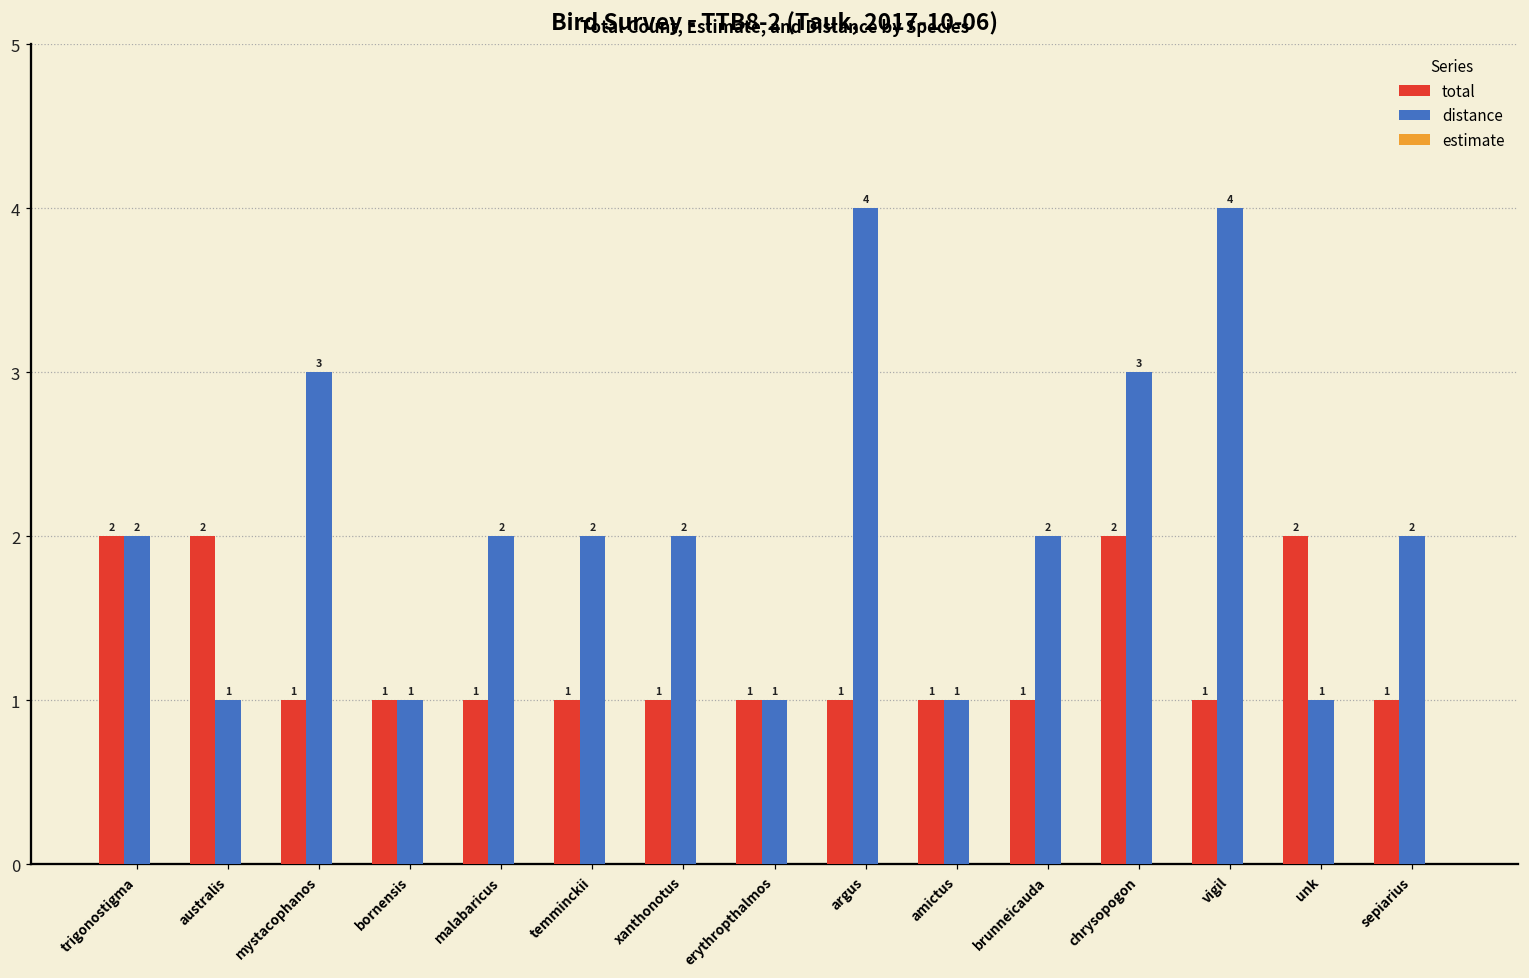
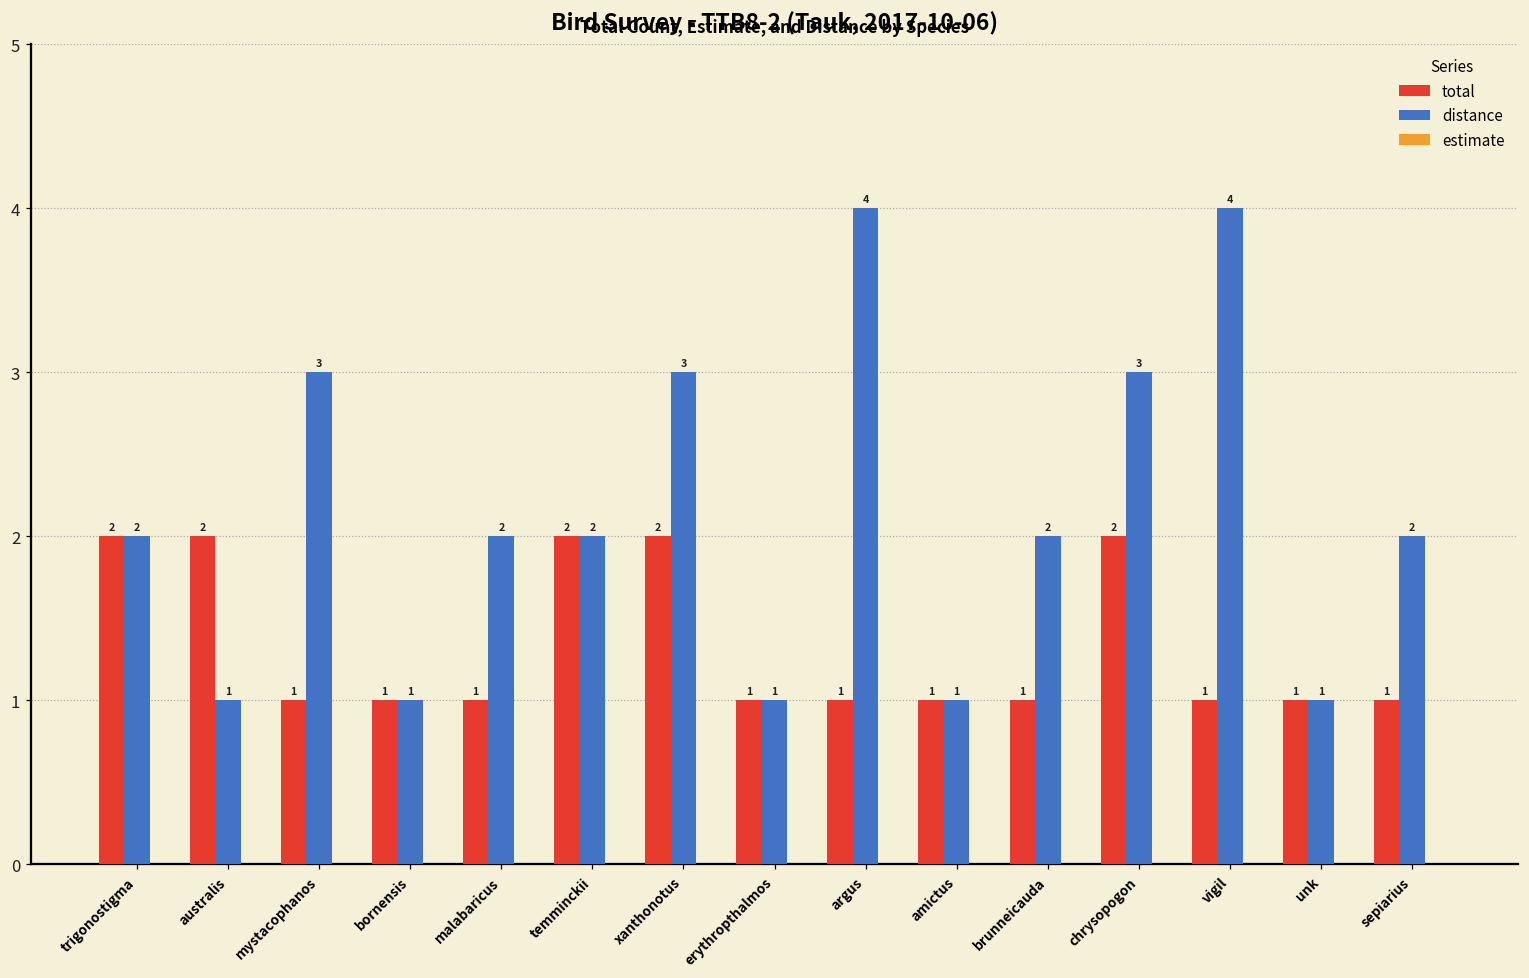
total, temminckii: 1 -> 2
total, xanthonotus: 1 -> 2
distance, xanthonotus: 2 -> 3
total, unk: 2 -> 1
